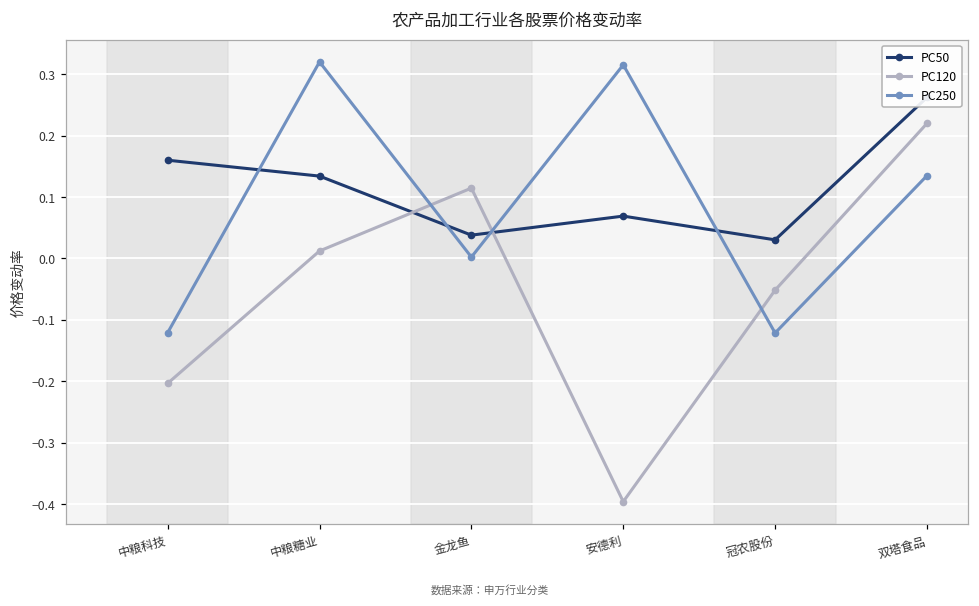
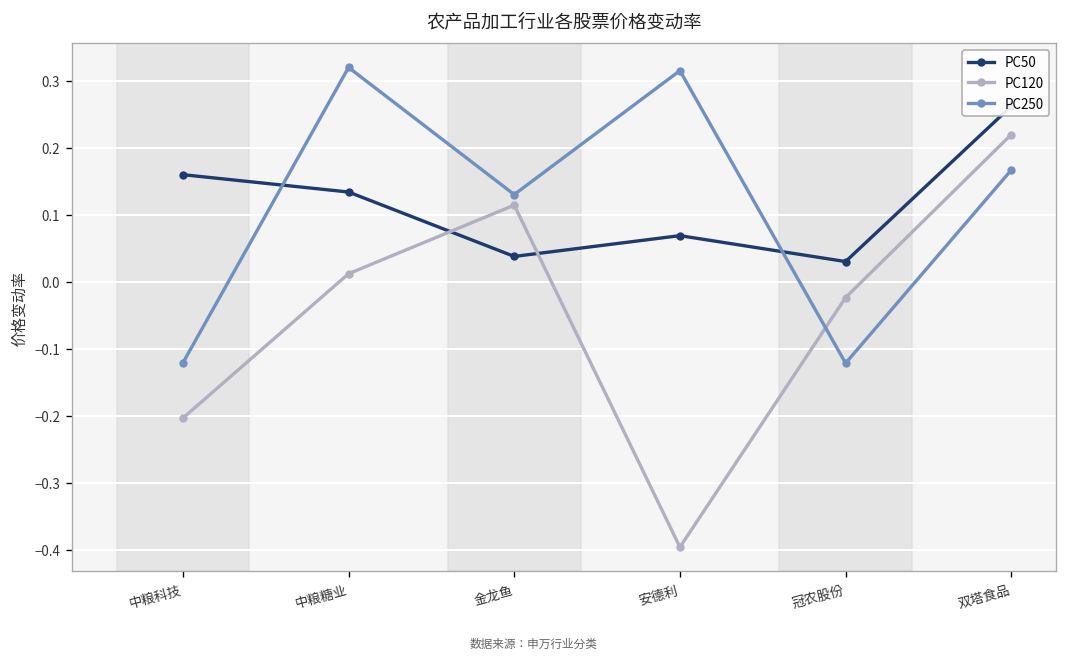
PC250, 金龙鱼: 0.00 -> 0.13
PC120, 冠农股份: -0.05 -> -0.02
PC250, 双塔食品: 0.13 -> 0.17
